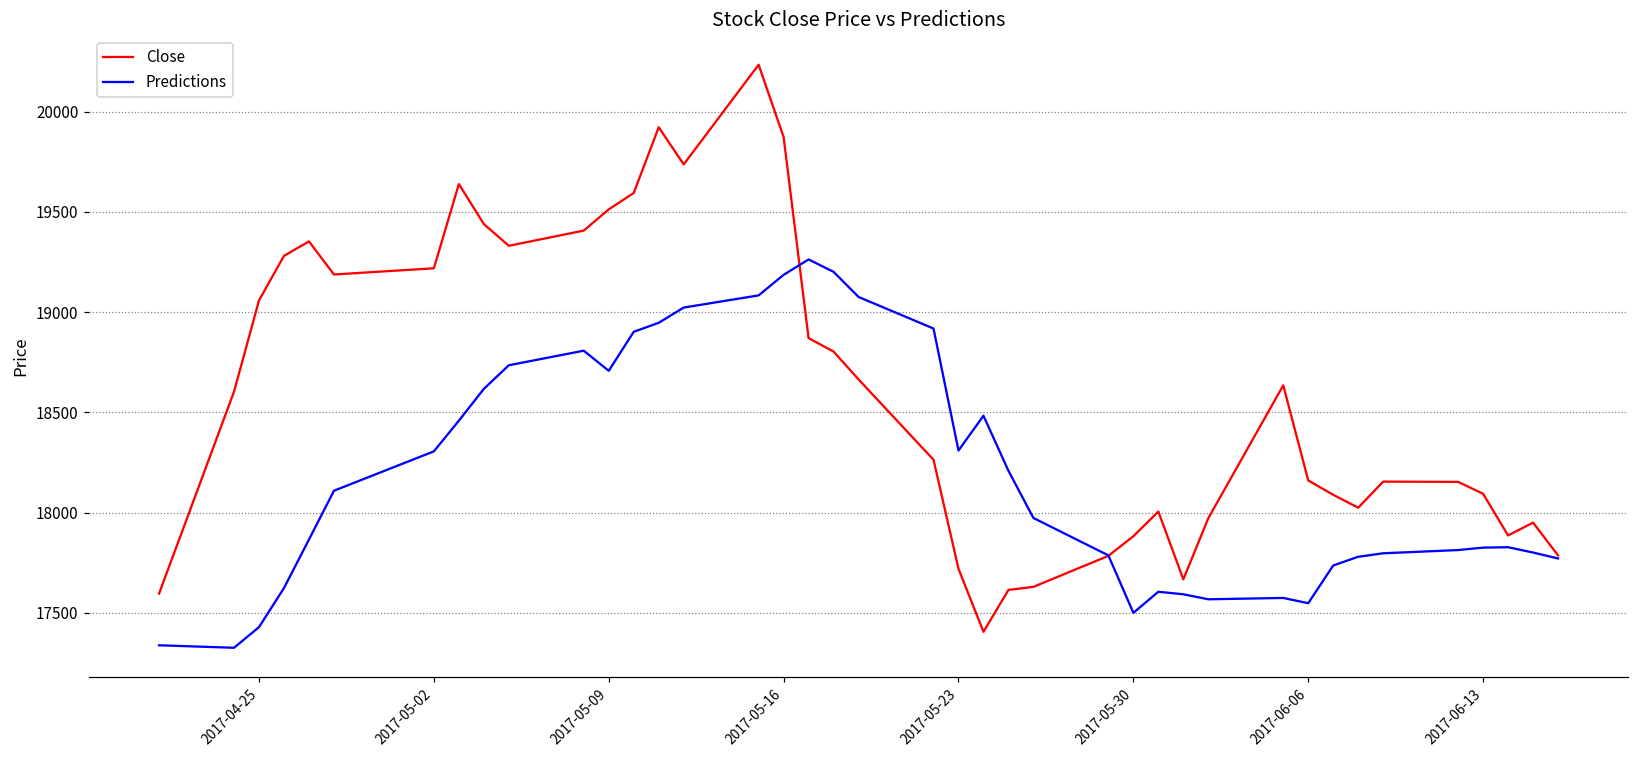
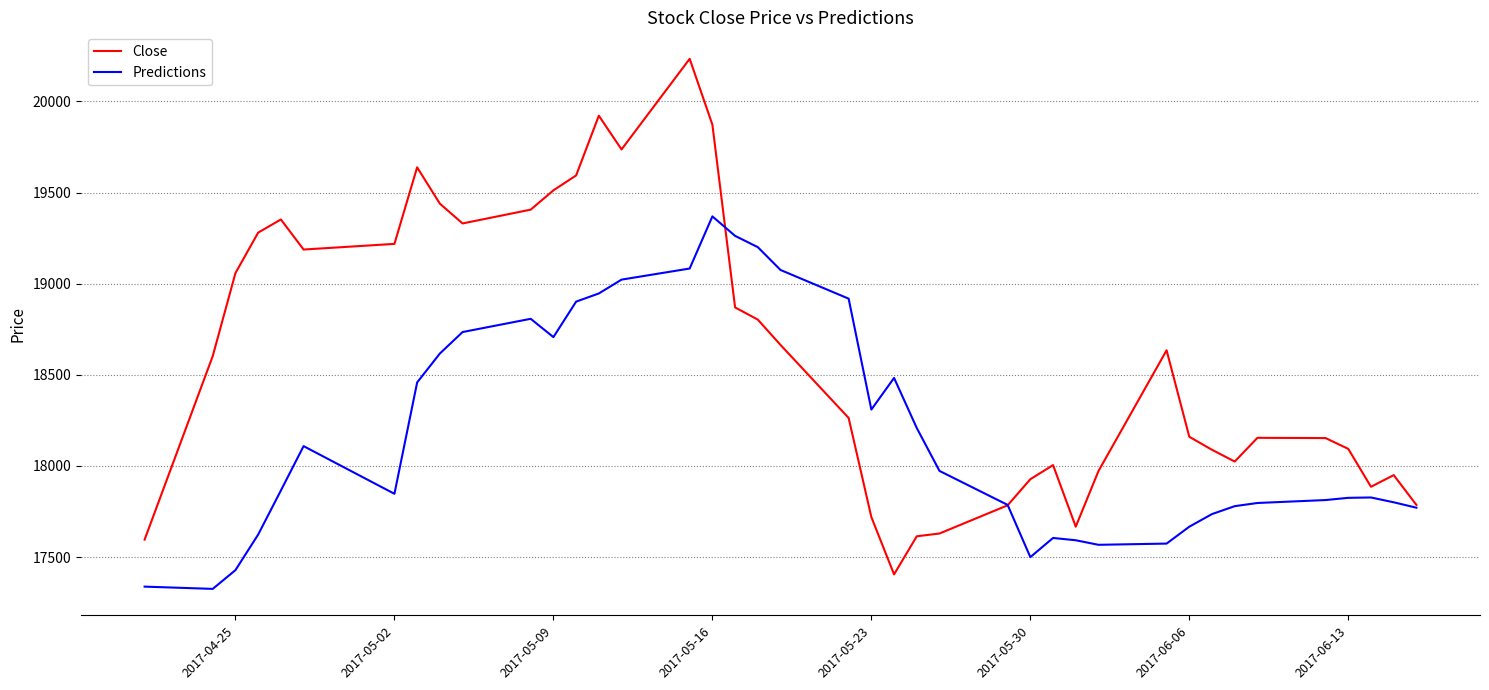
Predictions, 2017-05-02: 18310 -> 17850
Predictions, 2017-05-16: 19190 -> 19370
Close, 2017-05-30: 17880 -> 17930
Predictions, 2017-06-06: 17550 -> 17670
